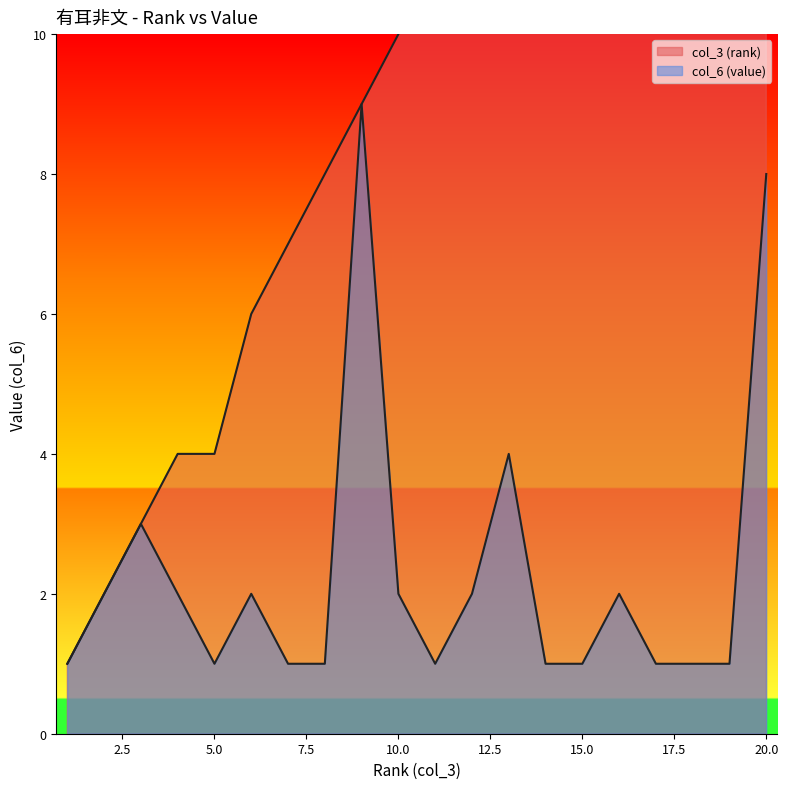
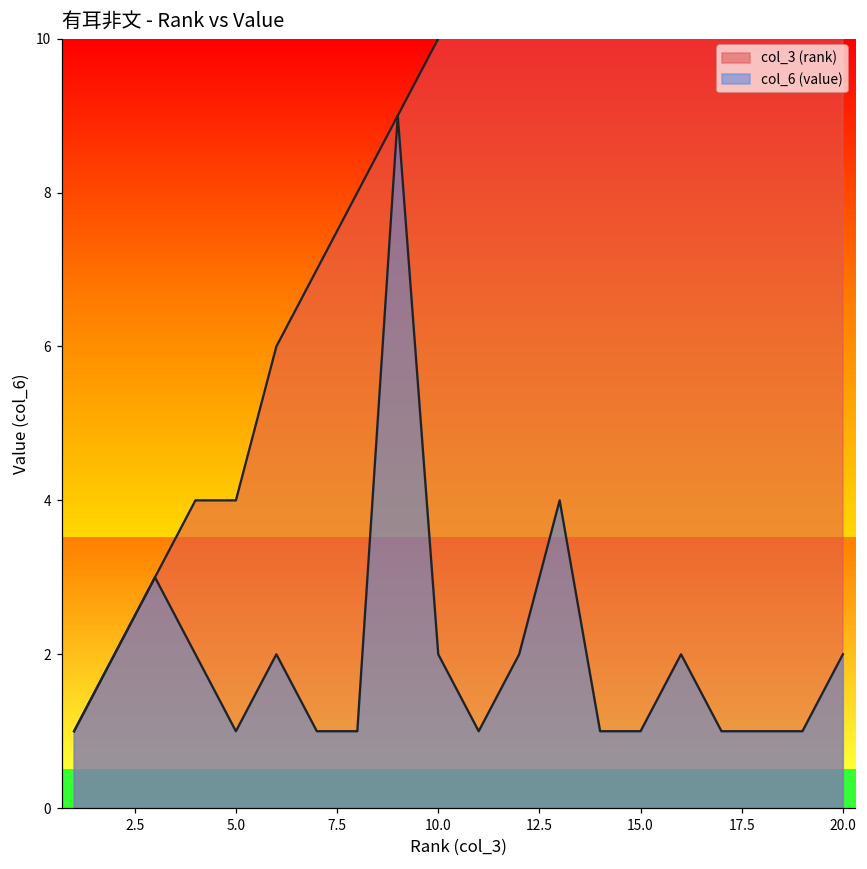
col_6 (value), 20.0: 8 -> 2
